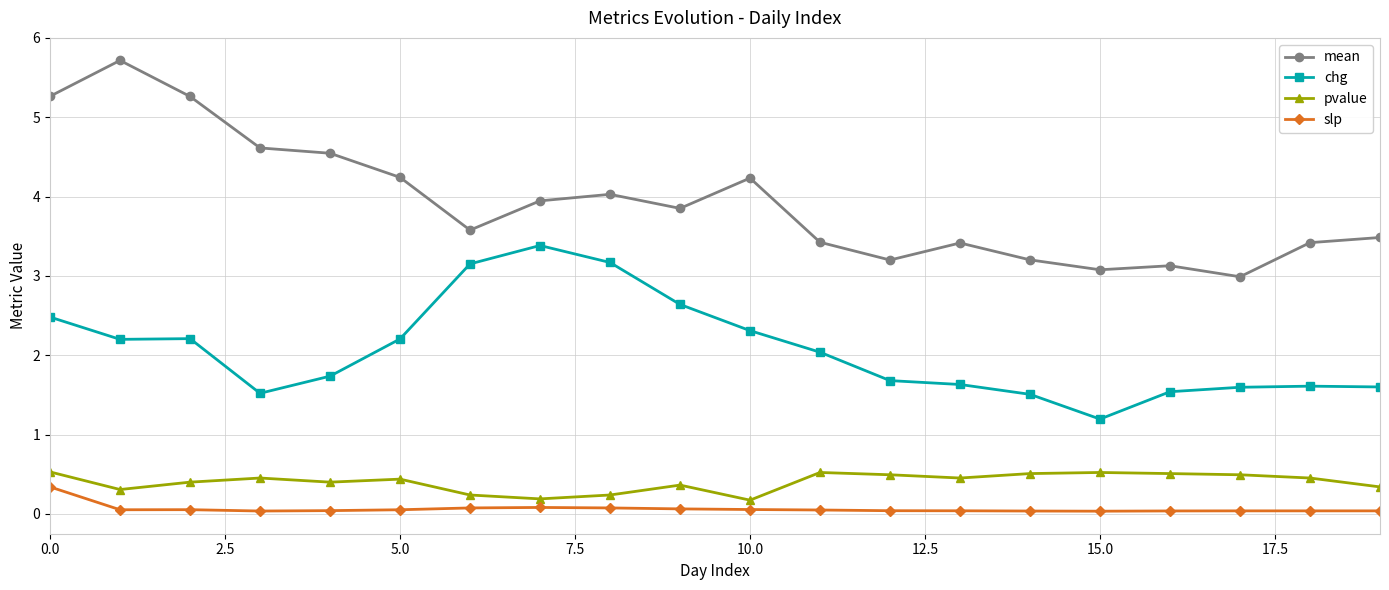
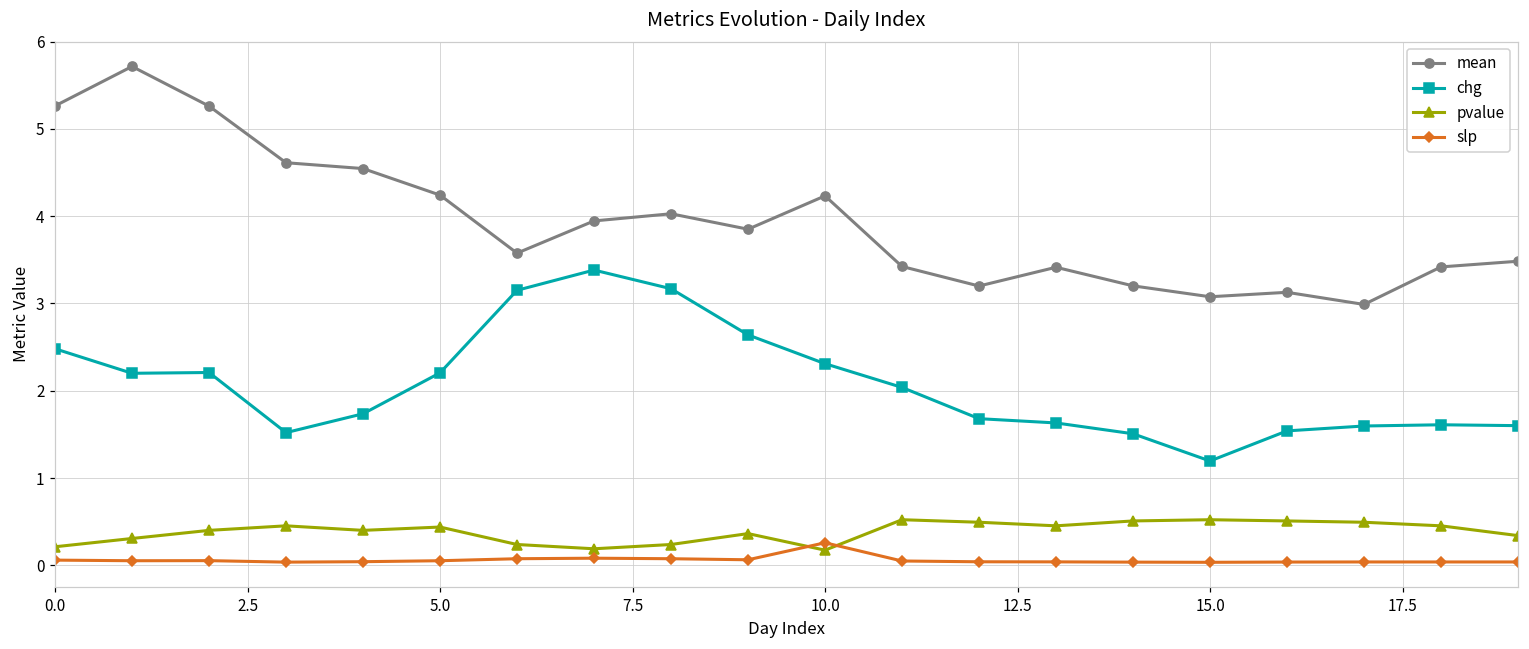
pvalue, 0.0: 0.5 -> 0.2
slp, 0.0: 0.3 -> 0.1
slp, 10.0: 0.1 -> 0.3
